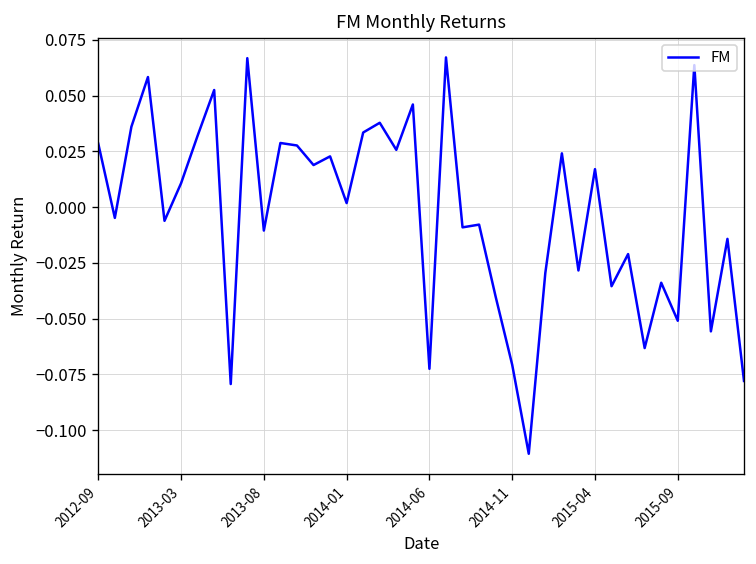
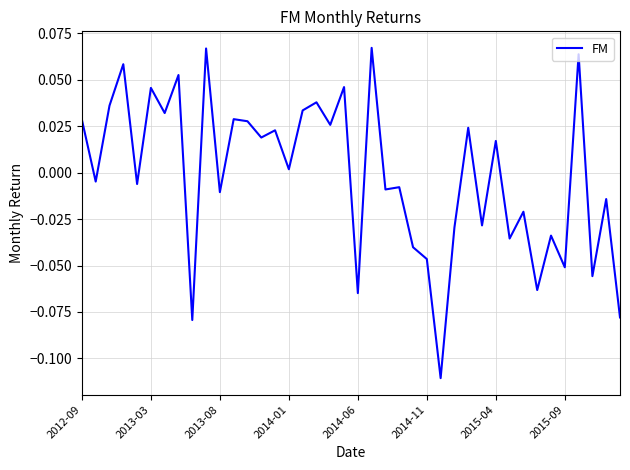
2013-03: 0.011 -> 0.046
2014-06: -0.073 -> -0.065
2014-11: -0.071 -> -0.047
